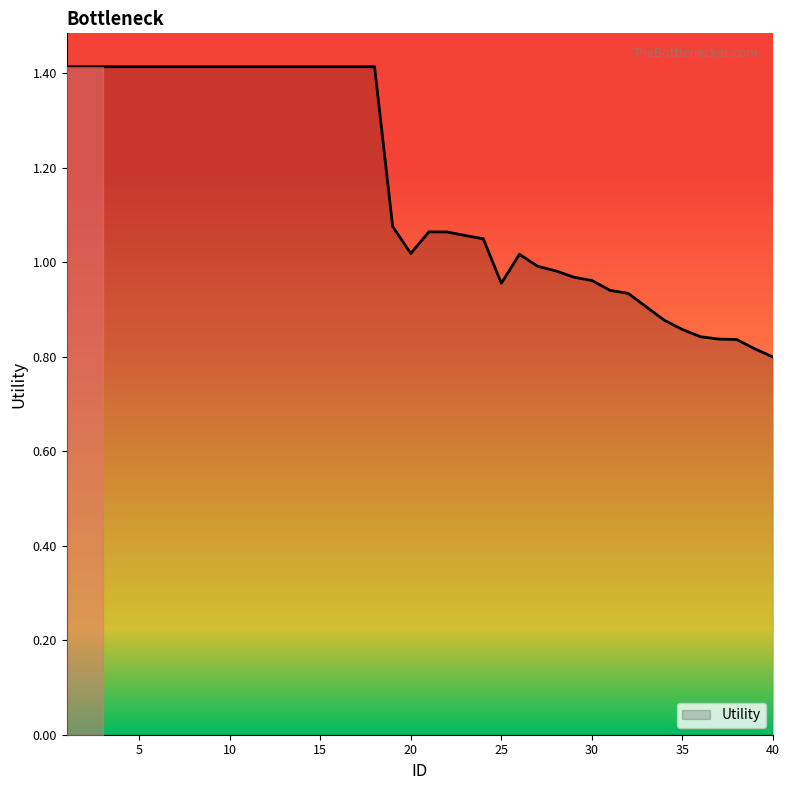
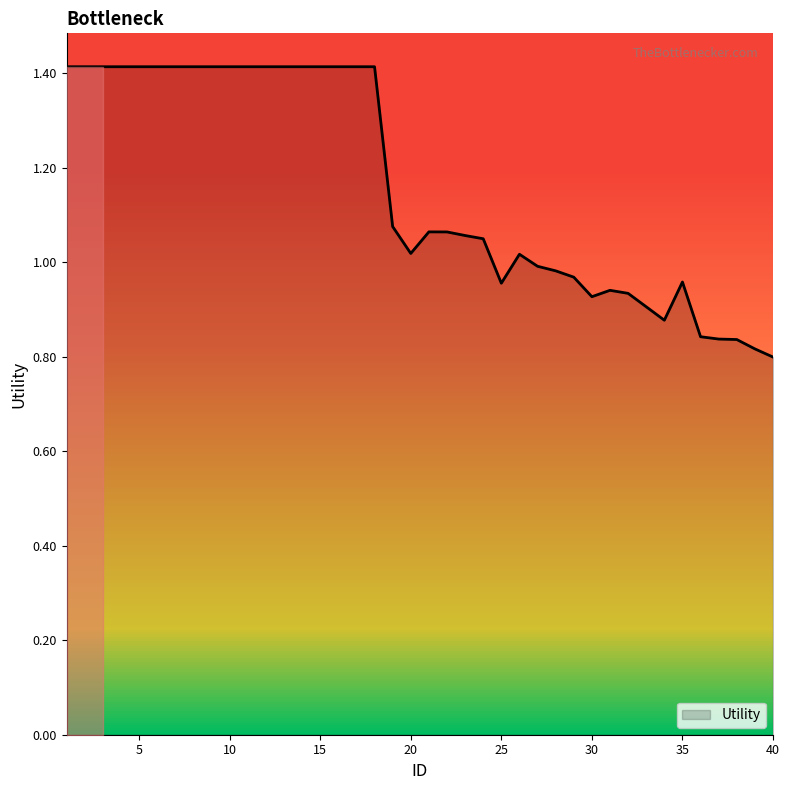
Utility, 30: 0.96 -> 0.93
Utility, 35: 0.86 -> 0.96
